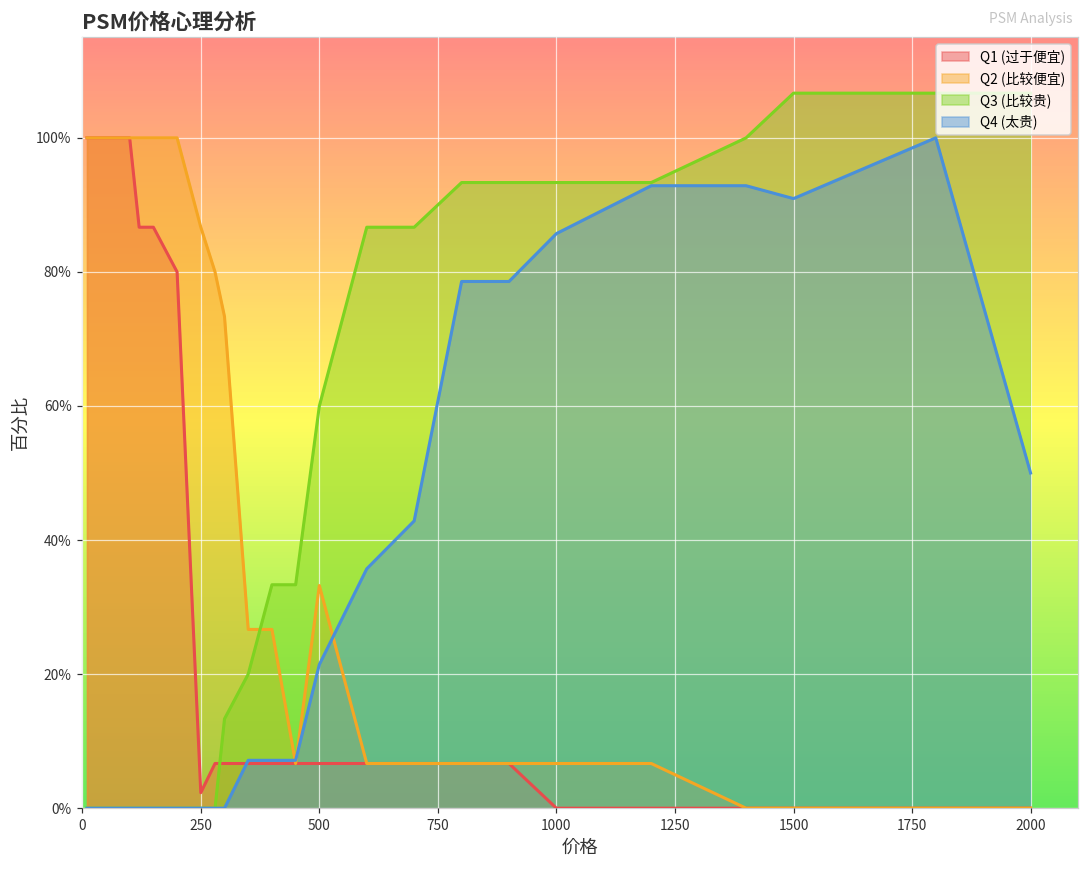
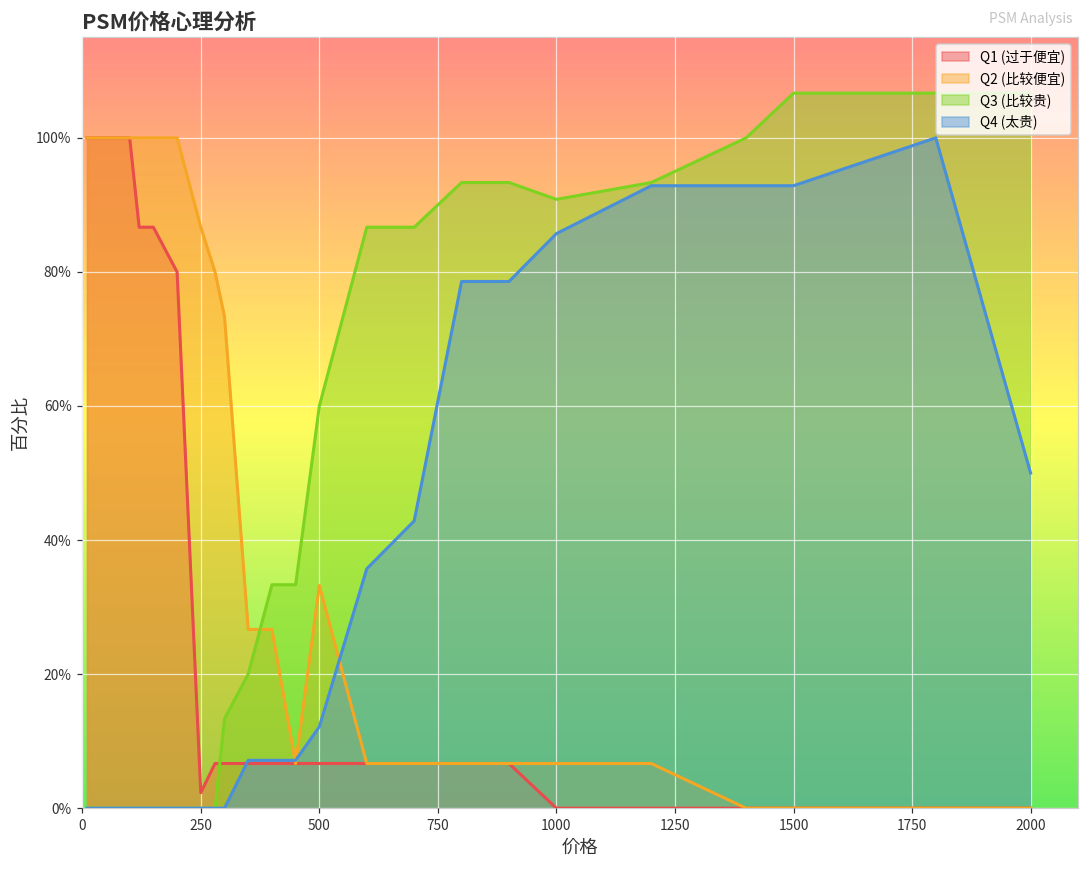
Q4 (太贵), 500: 21% -> 12%
Q3 (比较贵), 1000: 93% -> 91%
Q4 (太贵), 1500: 91% -> 93%
